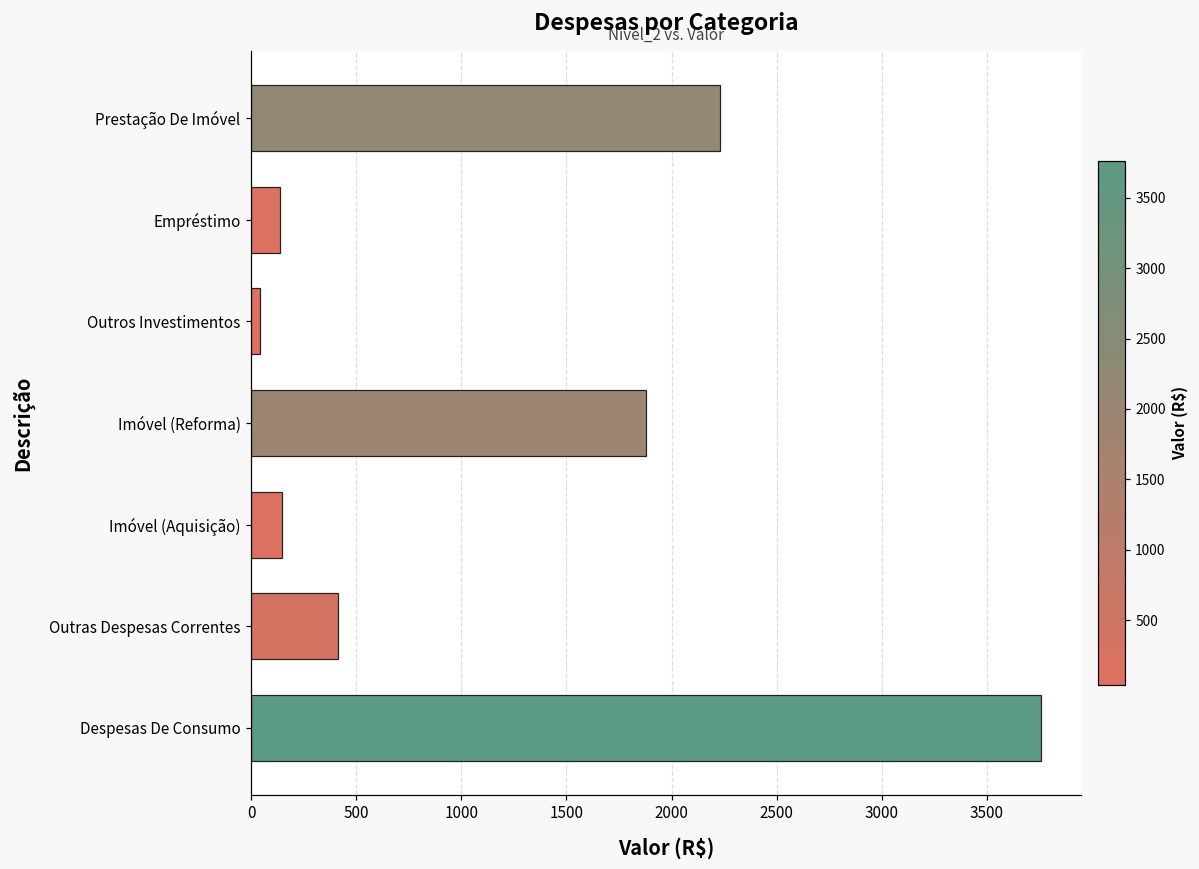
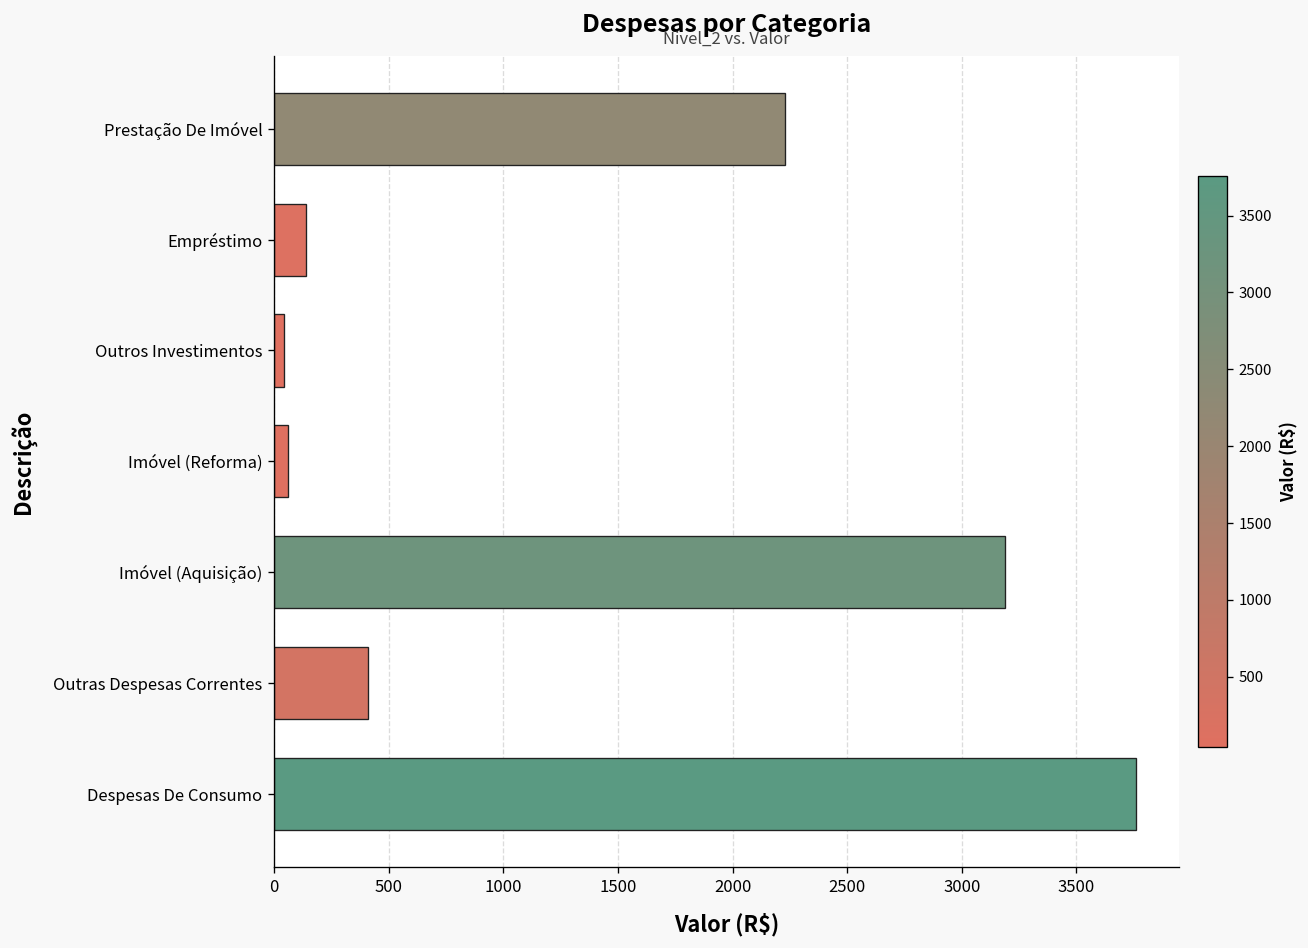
Imóvel (Reforma): 1880 -> 60
Imóvel (Aquisição): 150 -> 3190
